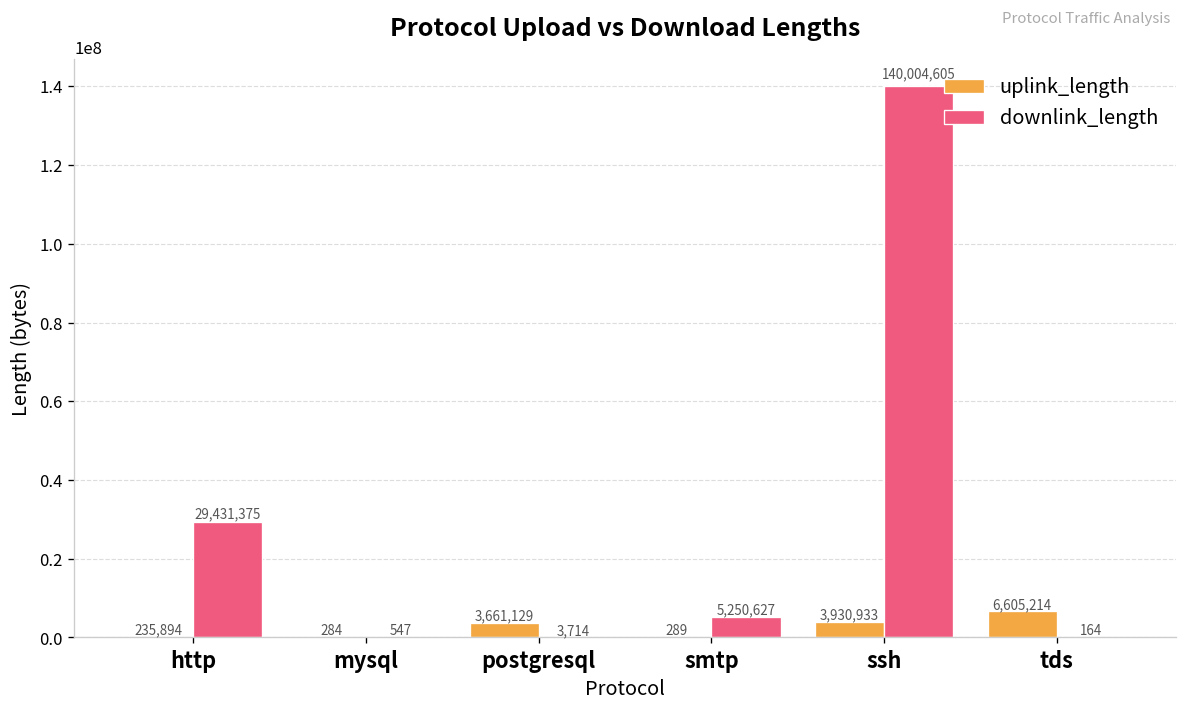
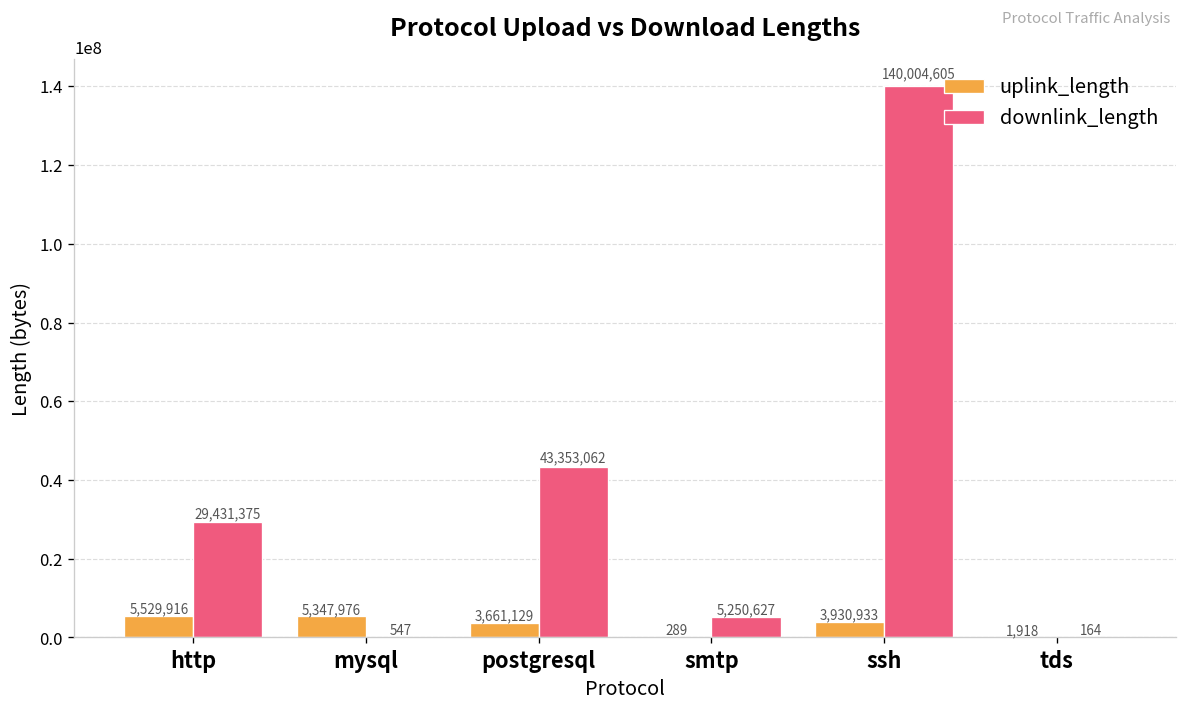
uplink_length, http: 235,894 -> 5,529,916
uplink_length, mysql: 284 -> 5,347,976
downlink_length, postgresql: 3,714 -> 43,353,062
uplink_length, tds: 6,605,214 -> 1,918
